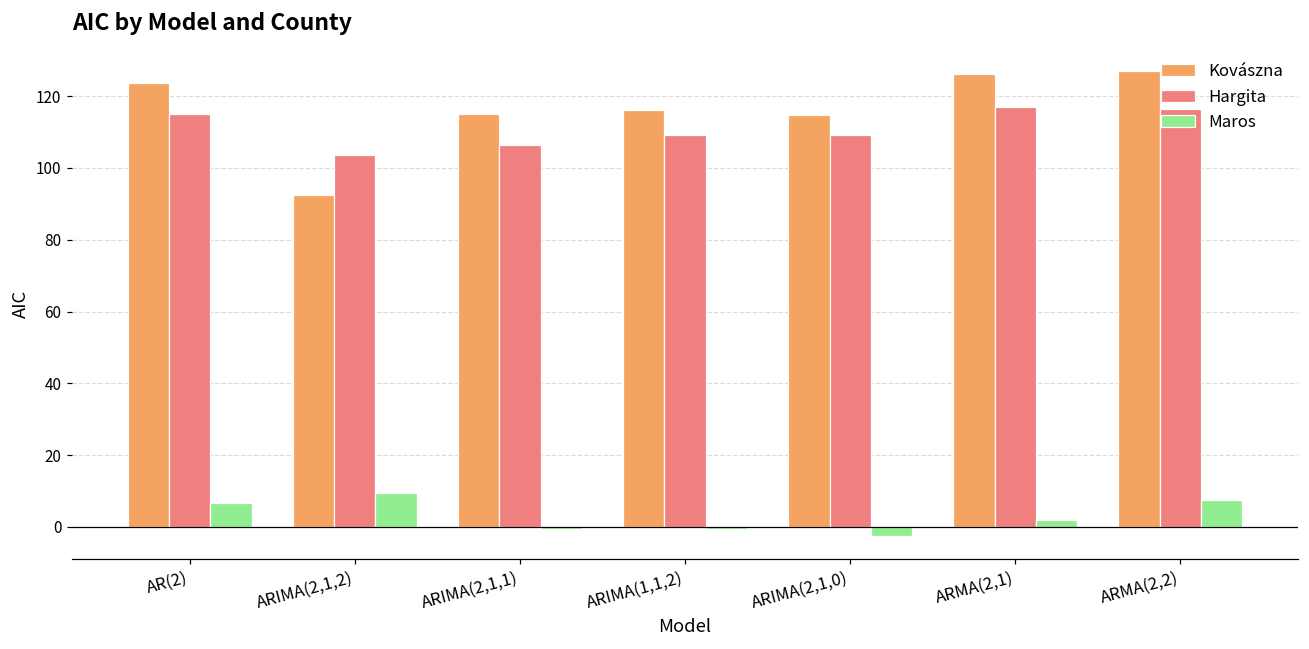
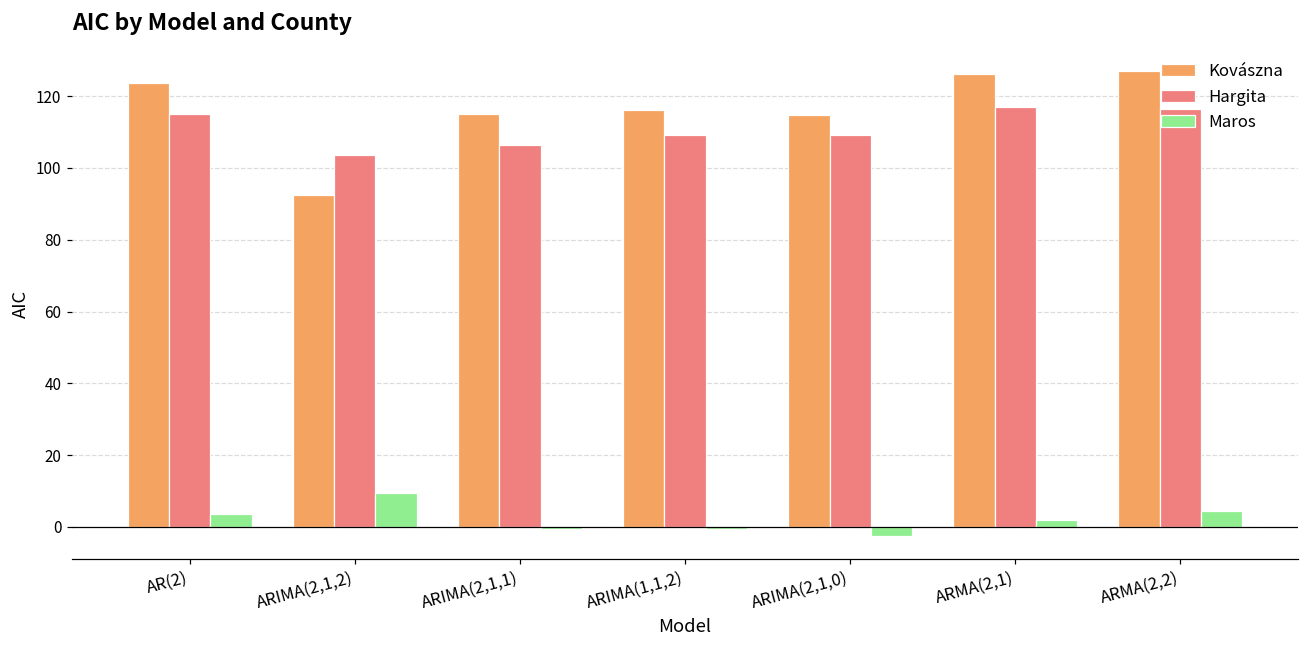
Maros, AR(2): 7 -> 4
Maros, ARMA(2,2): 7 -> 4
